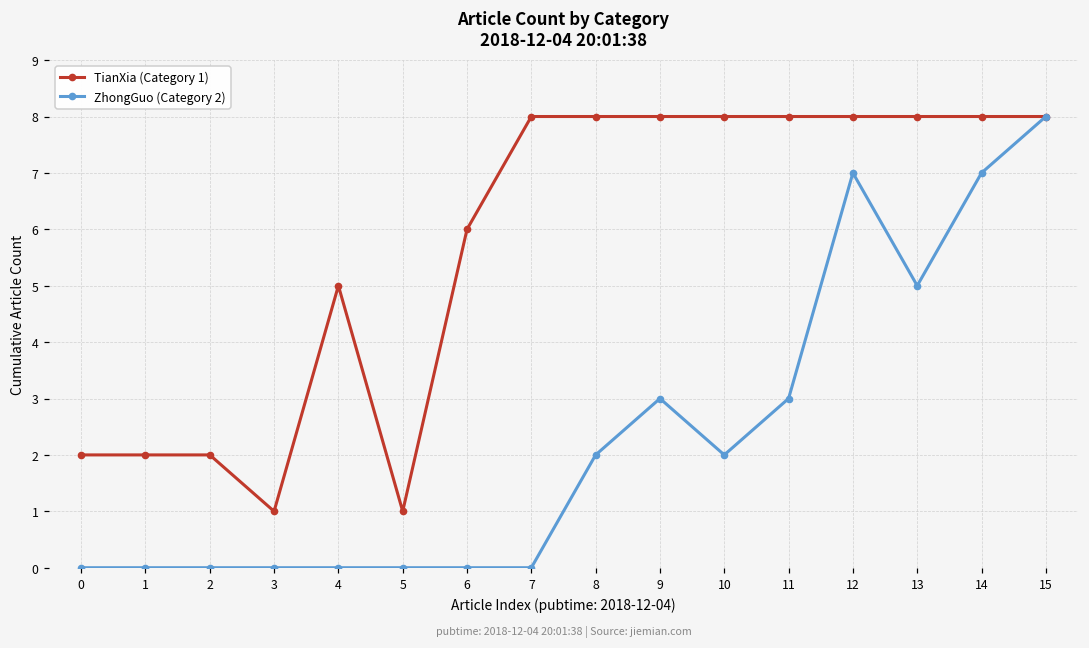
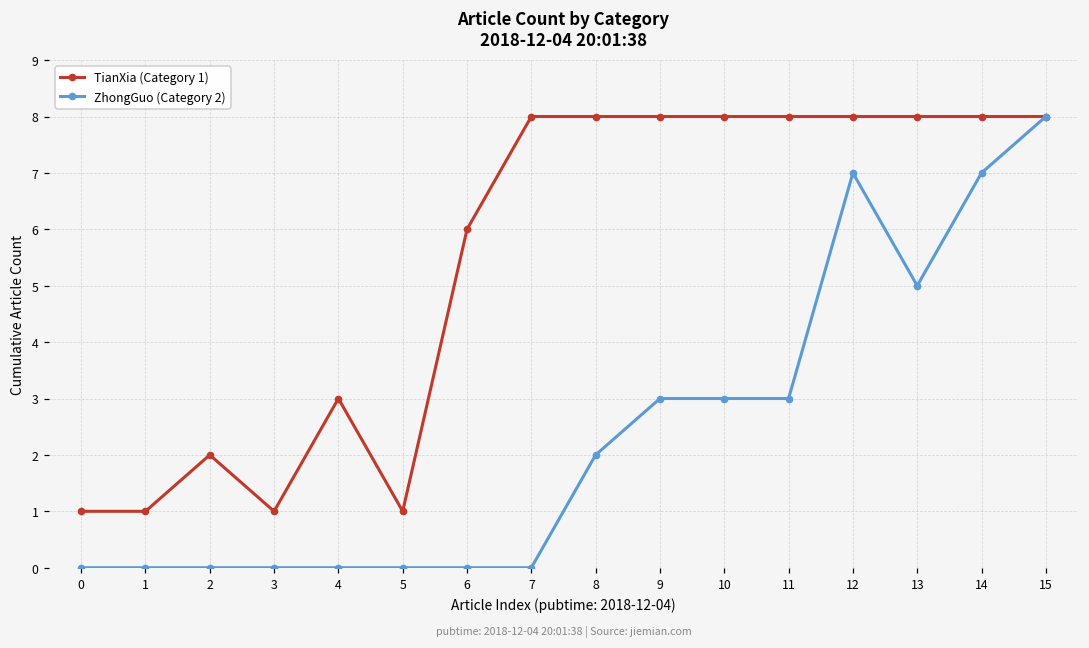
TianXia (Category 1), 0: 2 -> 1
TianXia (Category 1), 1: 2 -> 1
TianXia (Category 1), 4: 5 -> 3
ZhongGuo (Category 2), 10: 2 -> 3
